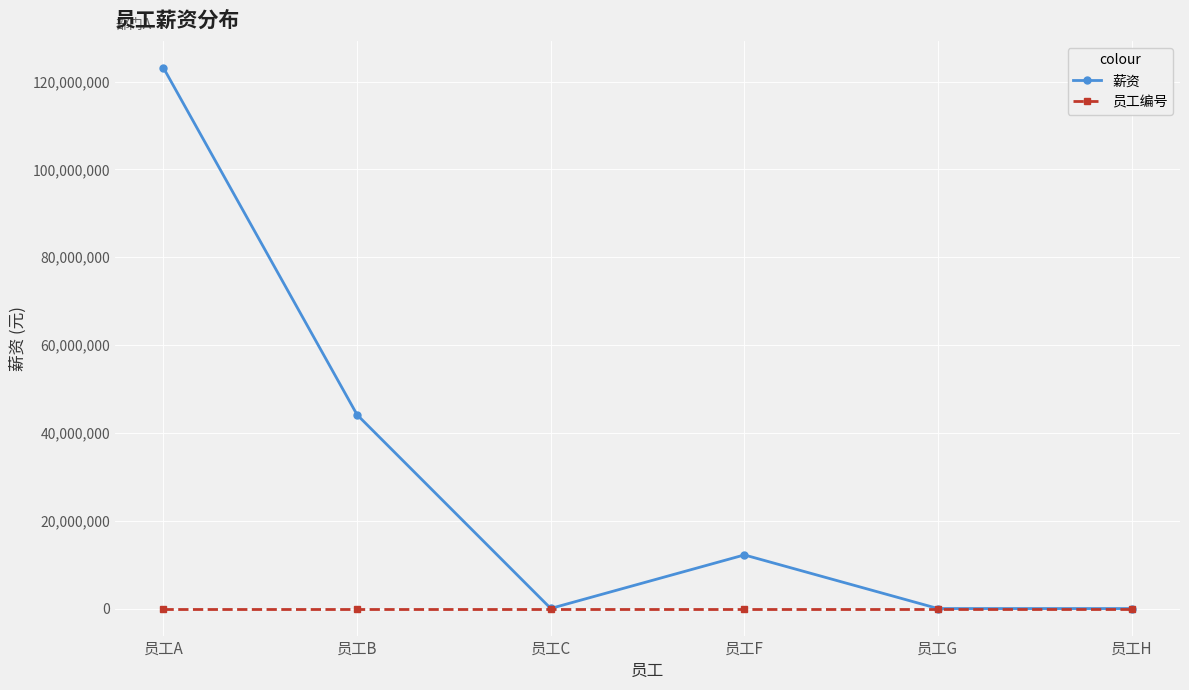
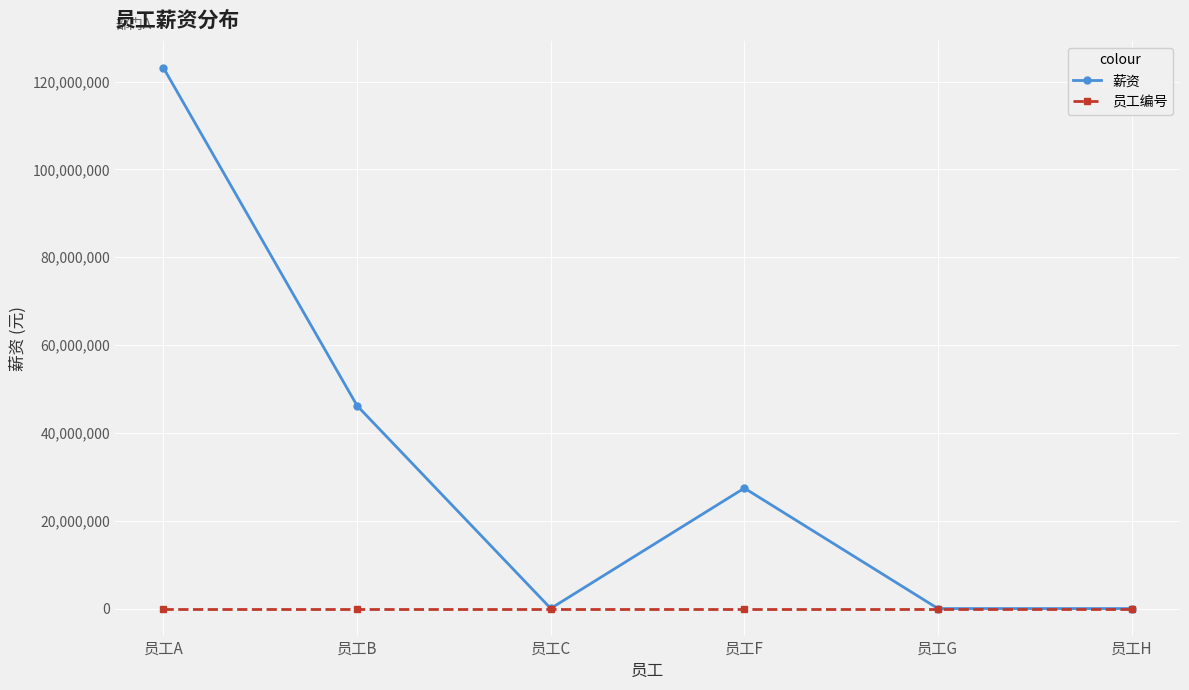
薪资, 员工B: 44,000,000 -> 46,000,000
薪资, 员工F: 12,000,000 -> 27,000,000
